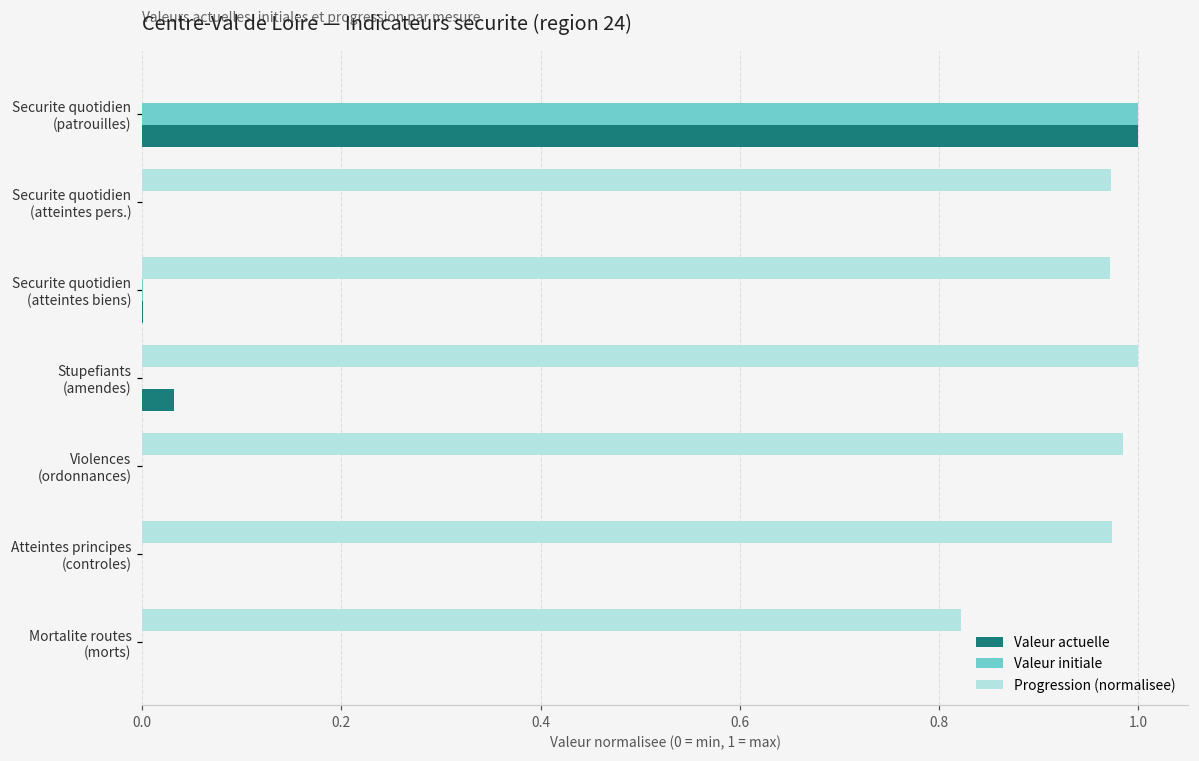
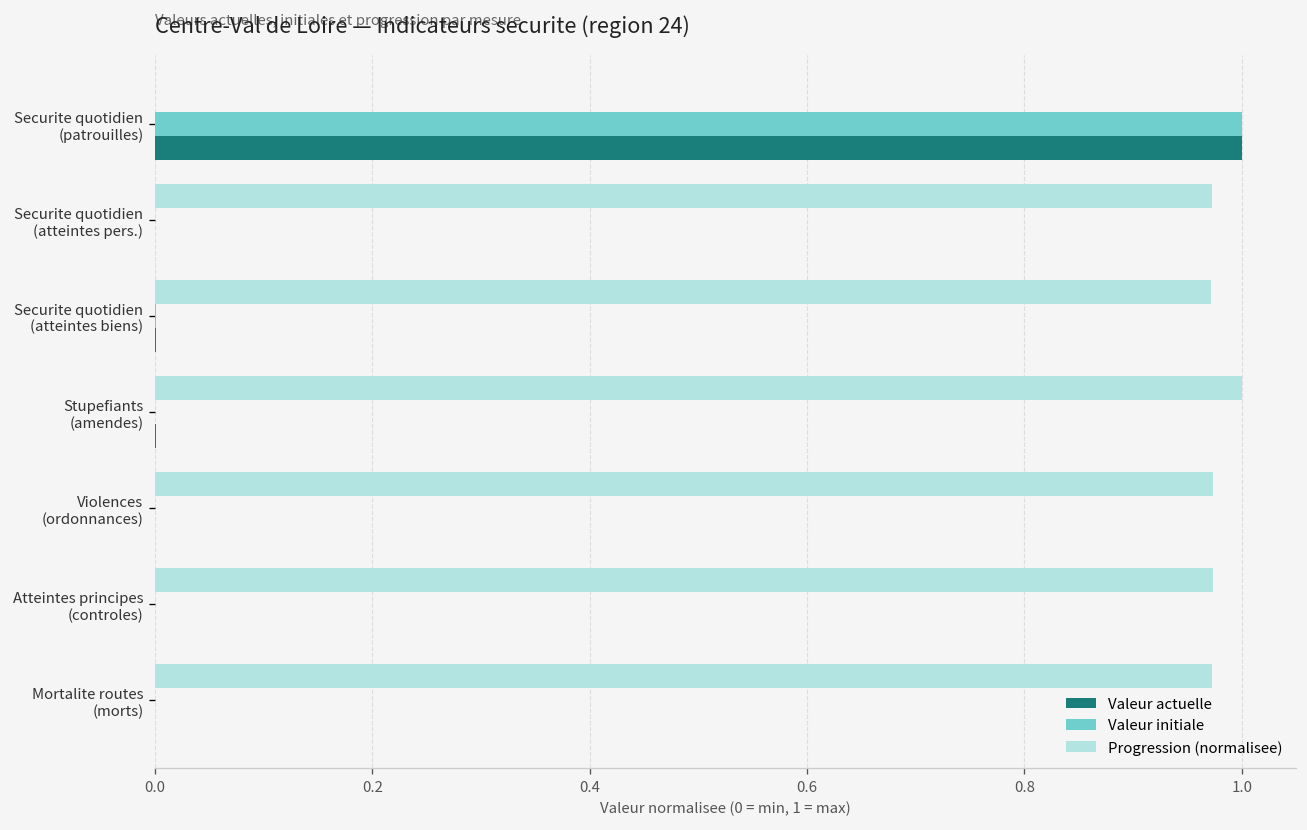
Valeur actuelle, Stupefiants (amendes): 0.03 -> 0.00
Progression (normalisee), Violences (ordonnances): 0.98 -> 0.97
Progression (normalisee), Mortalite routes (morts): 0.82 -> 0.97
